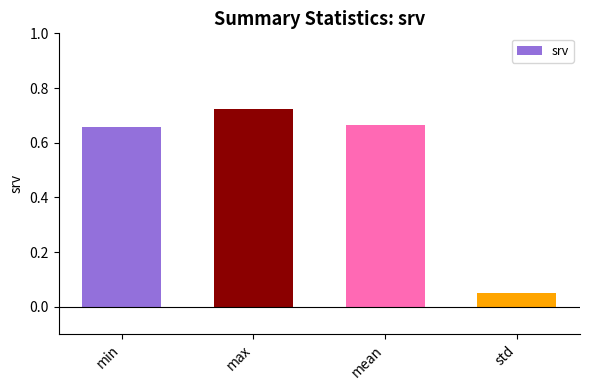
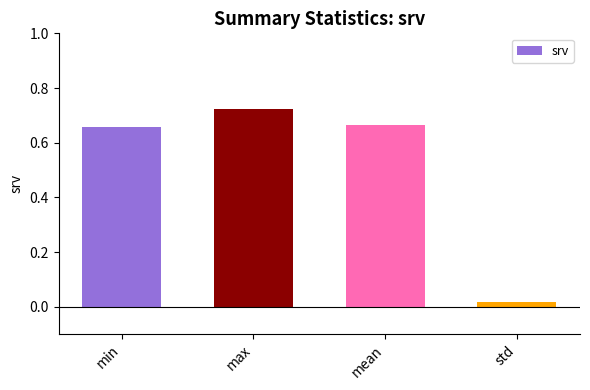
std: 0.05 -> 0.02
